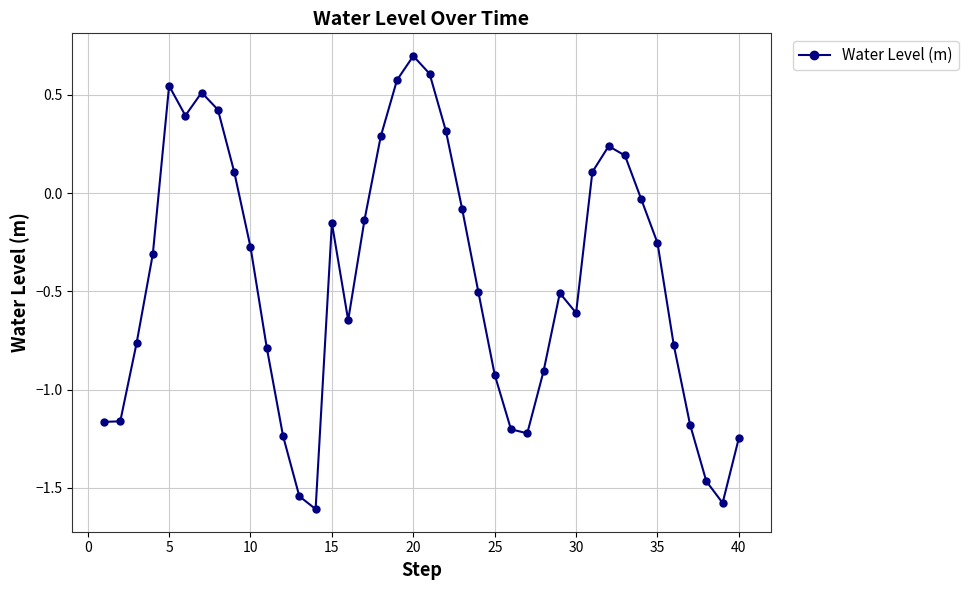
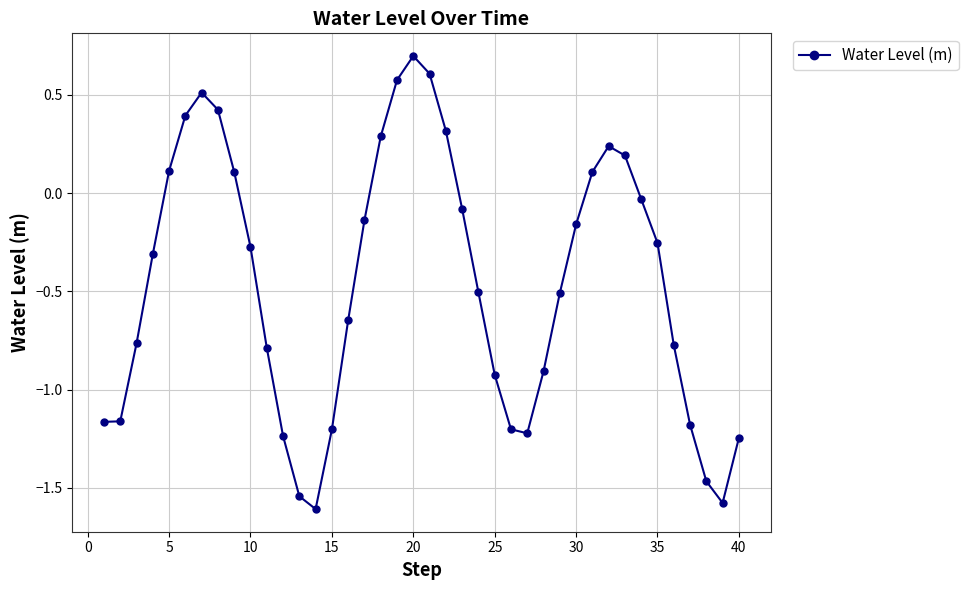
5: 0.55 -> 0.11
15: -0.15 -> -1.20
30: -0.61 -> -0.16
